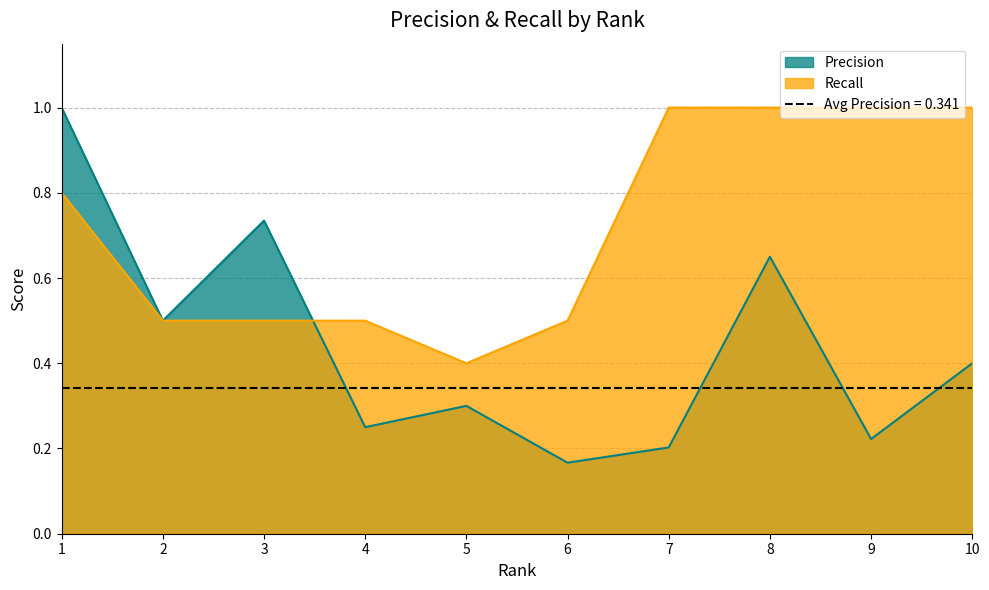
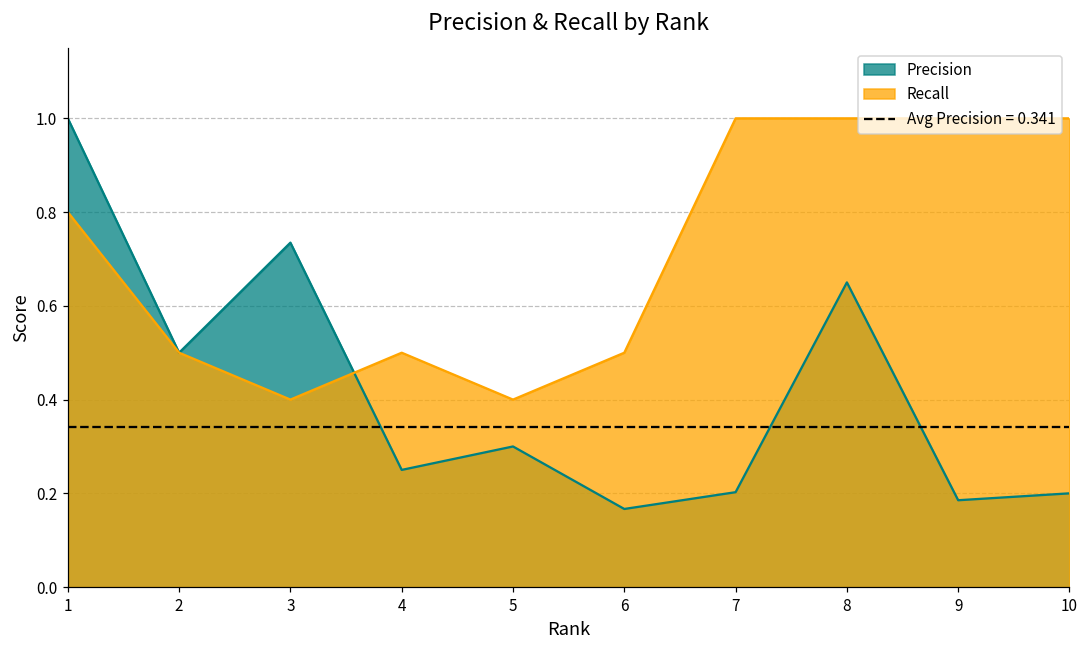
Recall, 3: 0.5 -> 0.4
Precision, 9: 0.22 -> 0.19
Precision, 10: 0.4 -> 0.2
